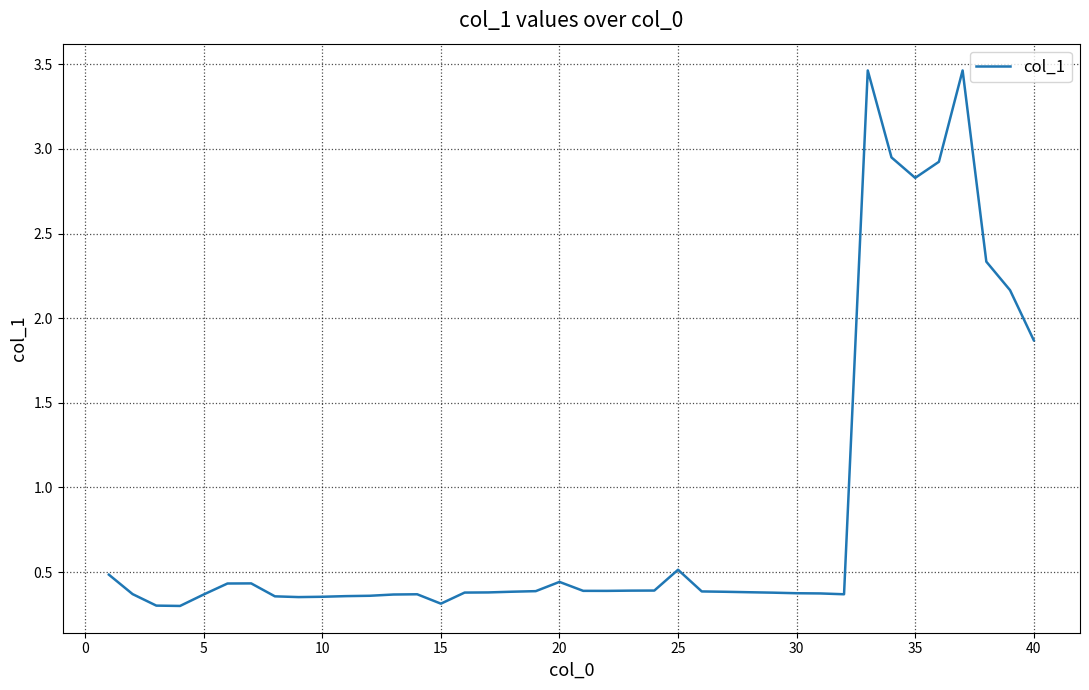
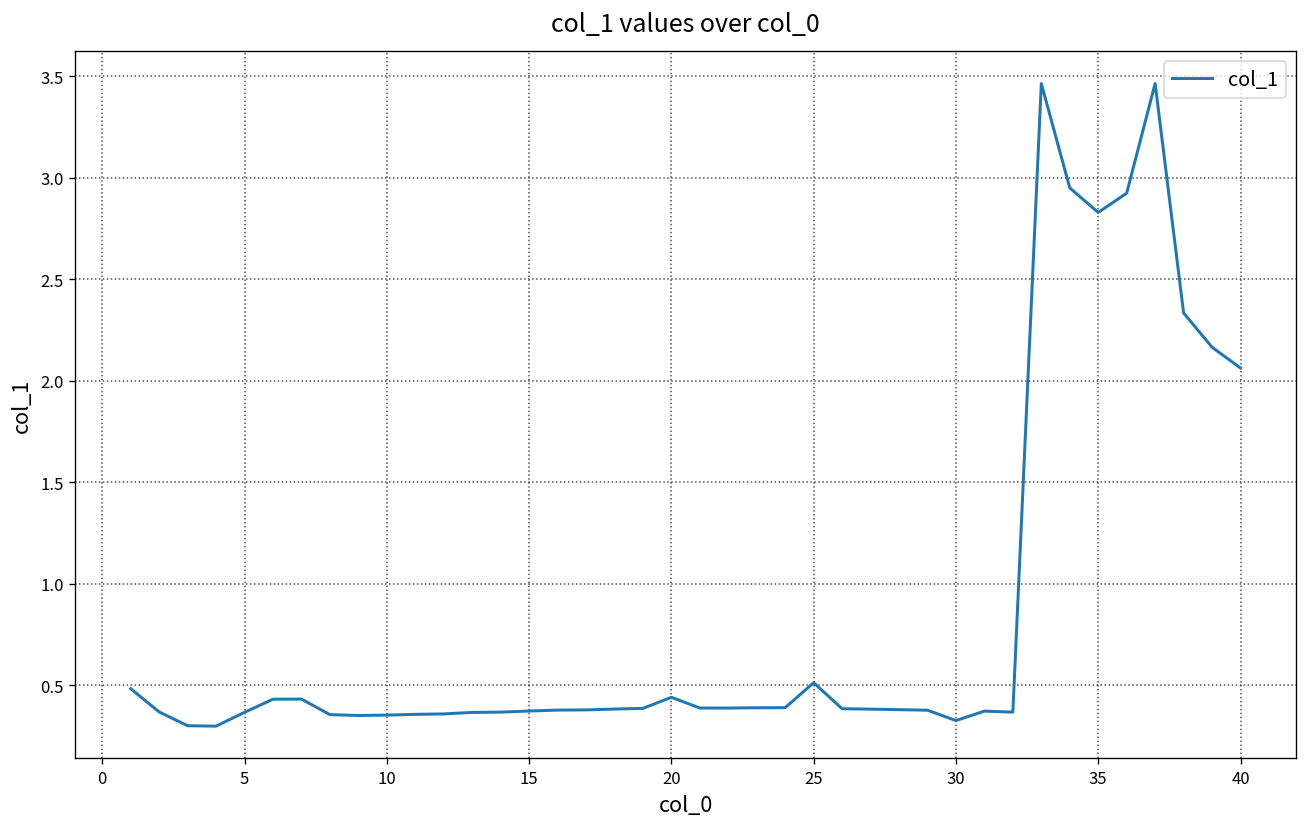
15: 0.31 -> 0.37
30: 0.37 -> 0.33
40: 1.87 -> 2.06
